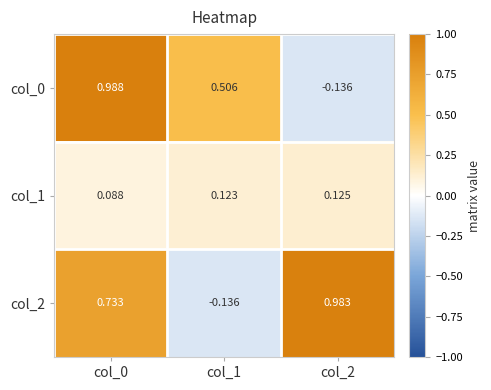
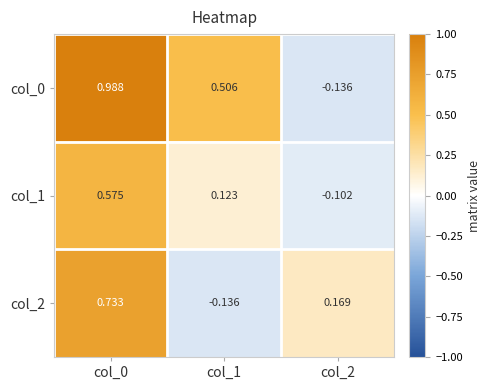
col_1, col_0: 0.088 -> 0.575
col_1, col_2: 0.125 -> -0.102
col_2, col_2: 0.983 -> 0.169
